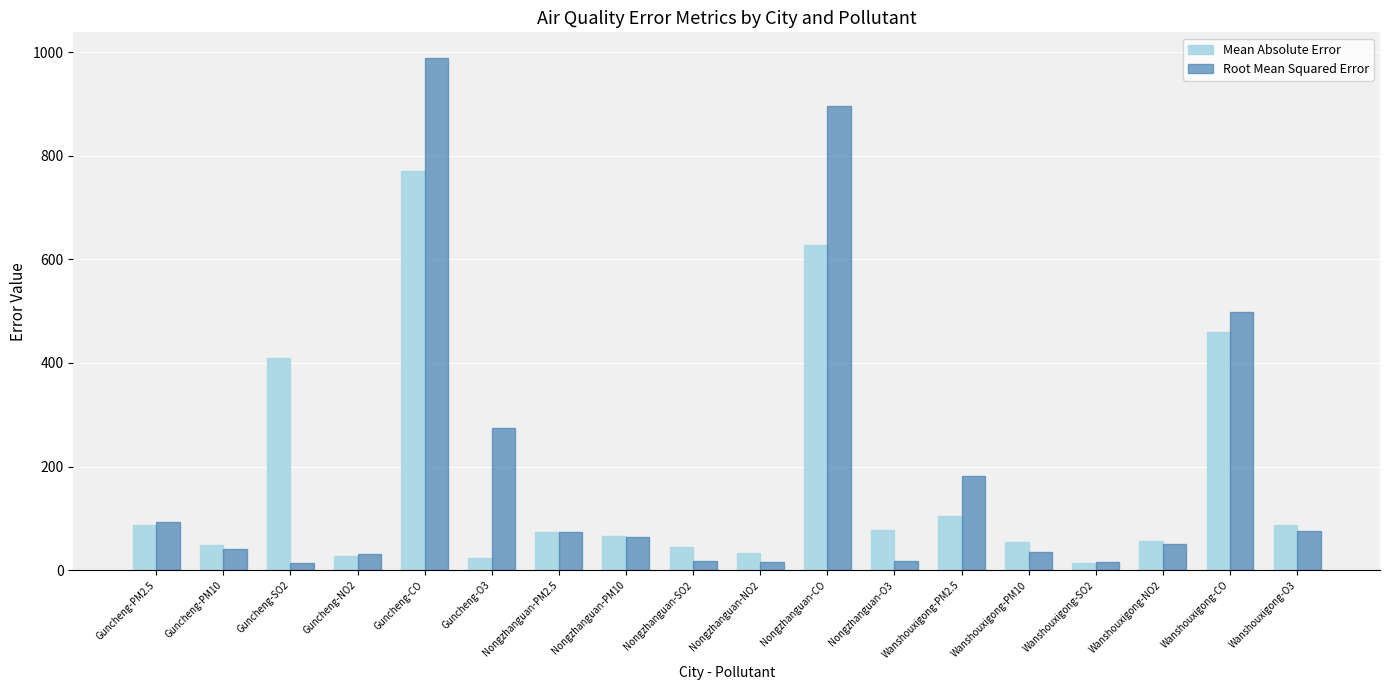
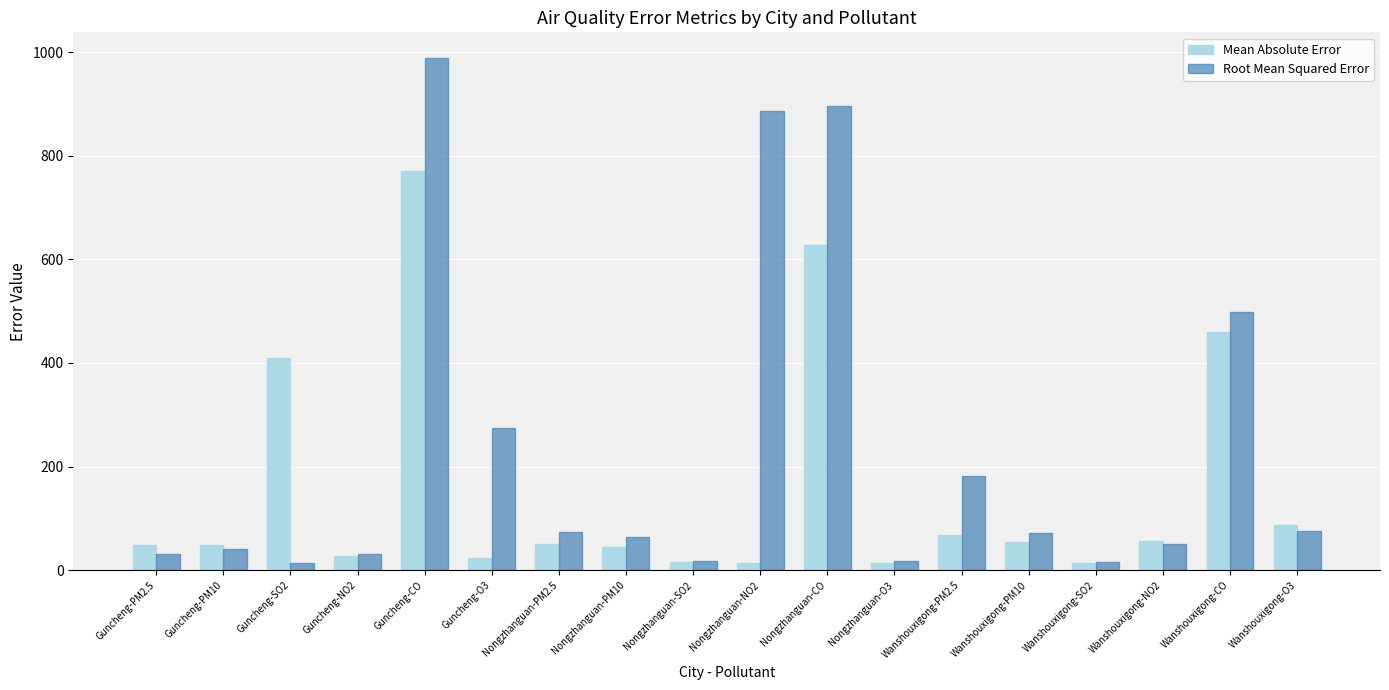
Mean Absolute Error, Guncheng-PM2.5: 90 -> 50
Root Mean Squared Error, Guncheng-PM2.5: 90 -> 30
Mean Absolute Error, Nongzhanguan-PM2.5: 70 -> 50
Mean Absolute Error, Nongzhanguan-PM10: 70 -> 40
Mean Absolute Error, Nongzhanguan-SO2: 50 -> 20
Mean Absolute Error, Nongzhanguan-NO2: 30 -> 10
Root Mean Squared Error, Nongzhanguan-NO2: 20 -> 890
Mean Absolute Error, Nongzhanguan-O3: 80 -> 10
Mean Absolute Error, Wanshouxigong-PM2.5: 110 -> 70
Root Mean Squared Error, Wanshouxigong-PM10: 40 -> 70
